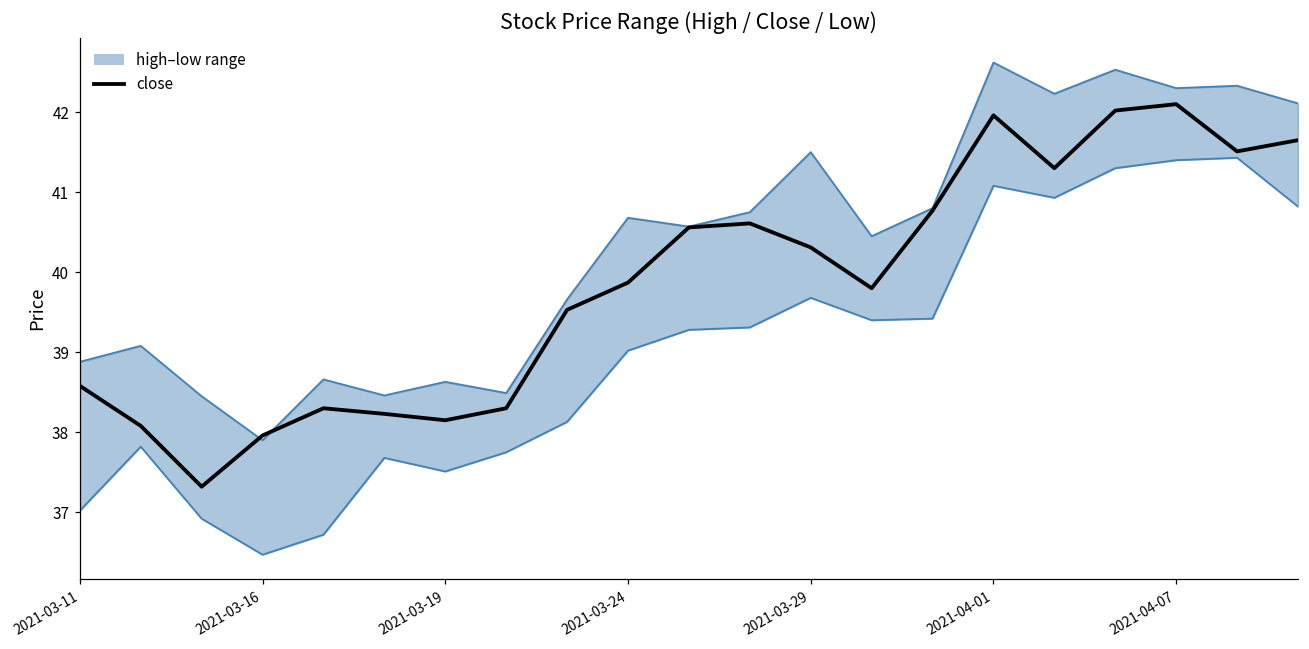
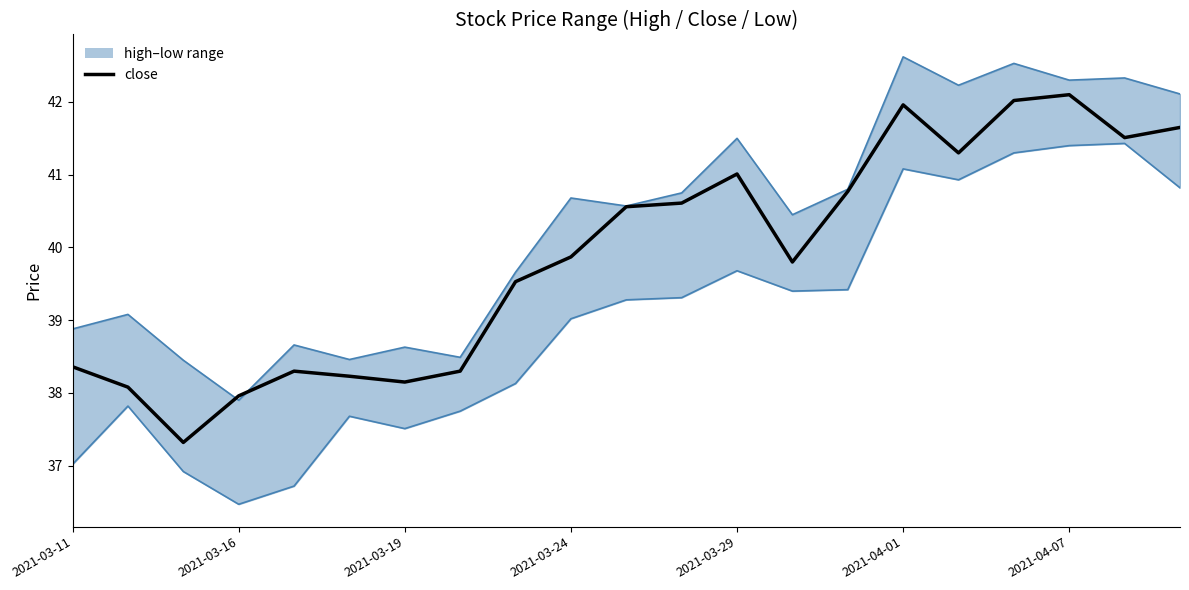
close, 2021-03-11: 38.6 -> 38.4
close, 2021-03-29: 40.3 -> 41.0
